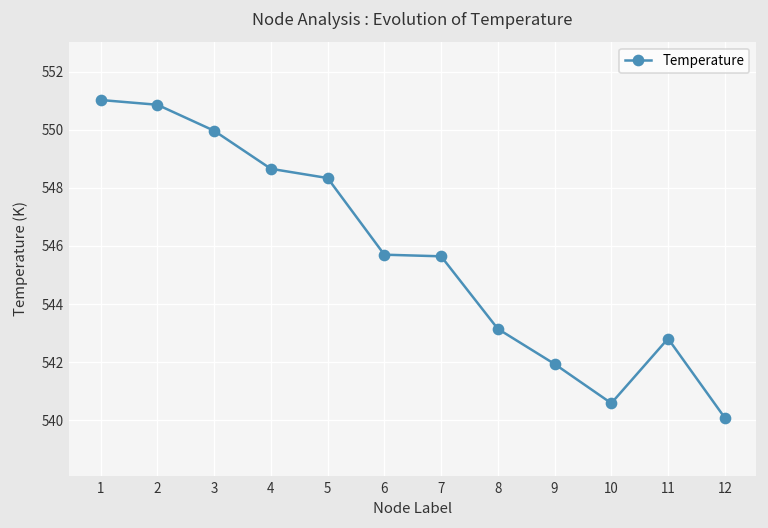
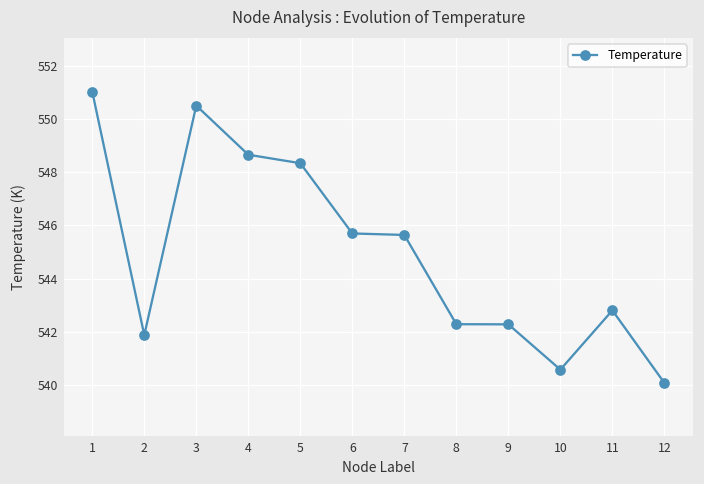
2: 550.9 -> 541.9
3: 550.0 -> 550.5
8: 543.1 -> 542.3
9: 541.9 -> 542.3
